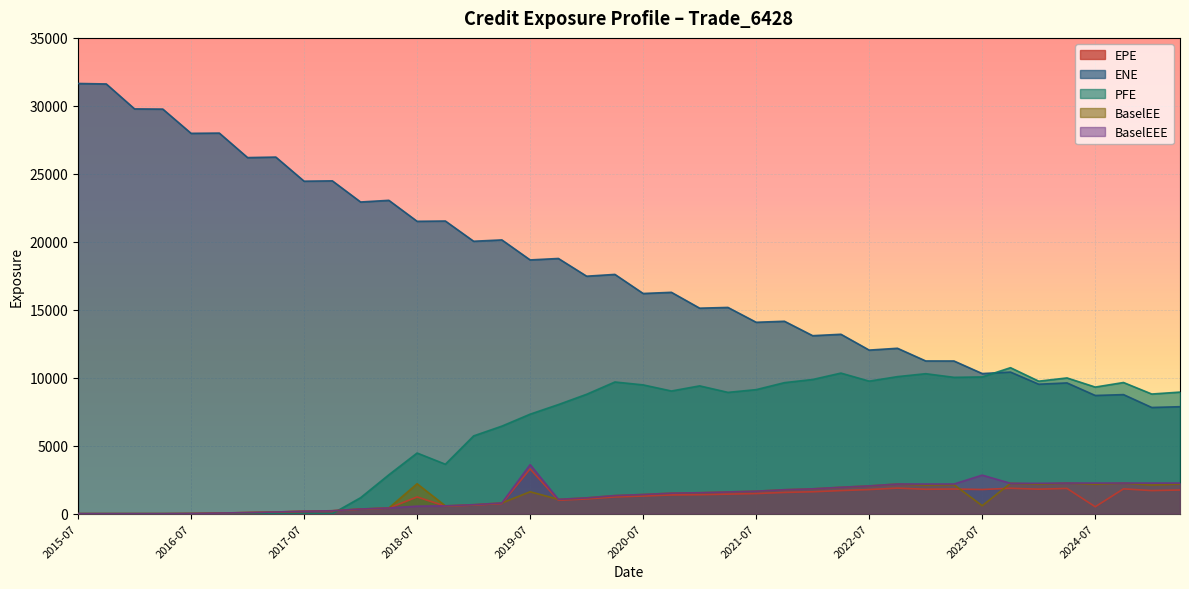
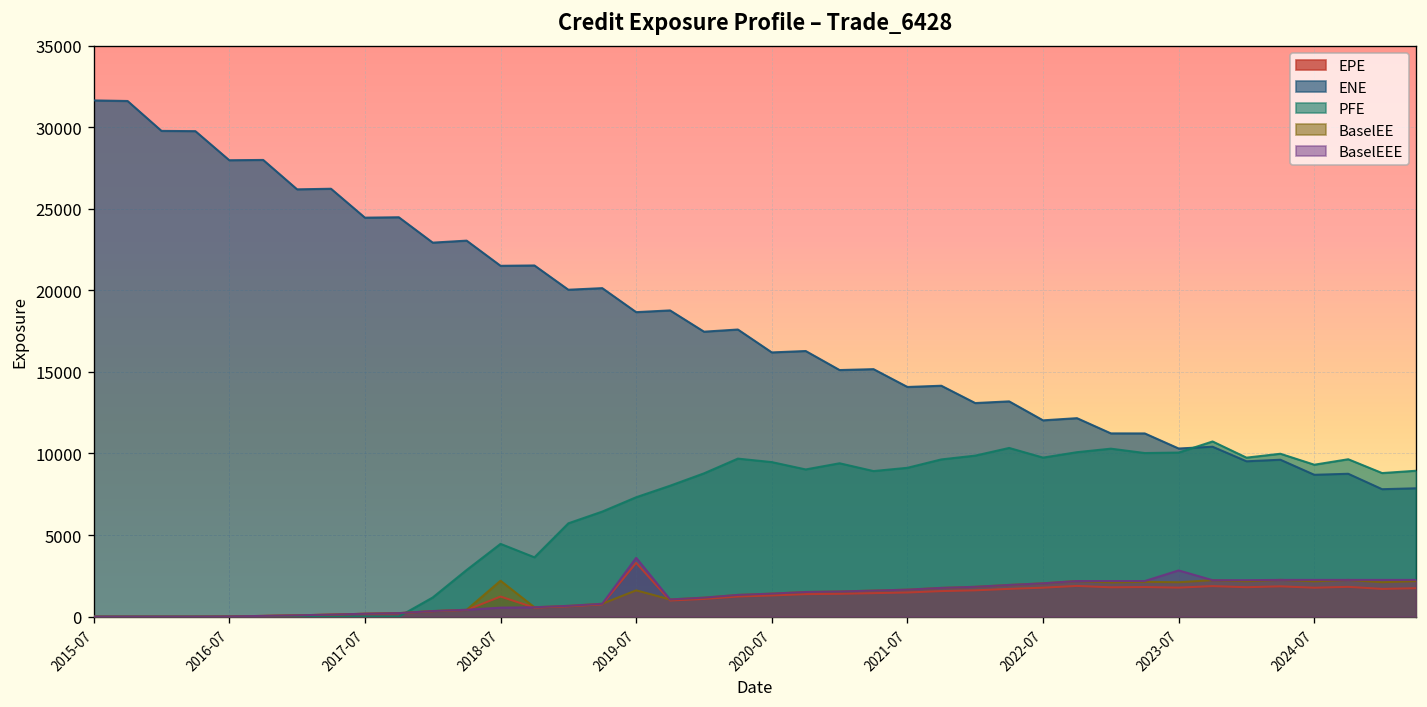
BaselEE, 2023-07: 600 -> 2100
EPE, 2024-07: 500 -> 1800
